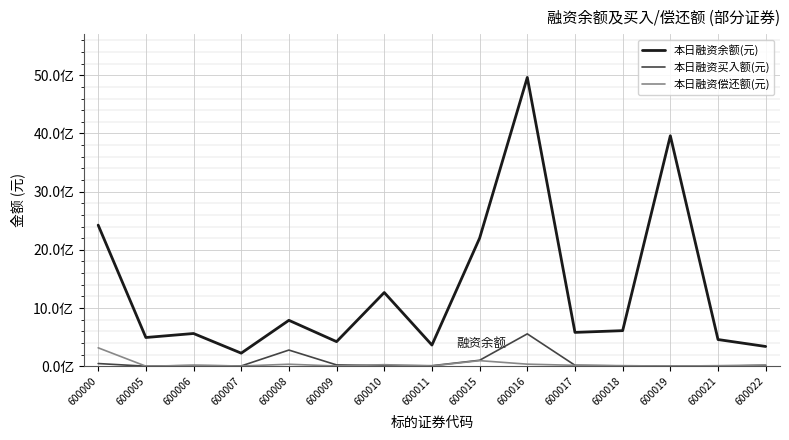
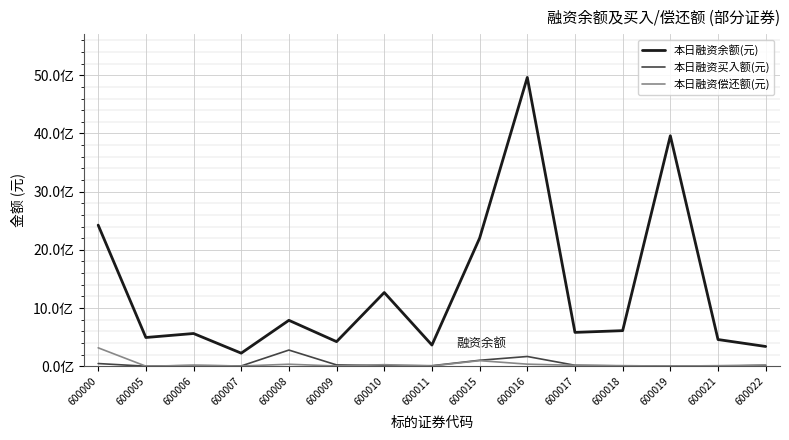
本日融资买入额(元), 600016: 6亿 -> 2亿
